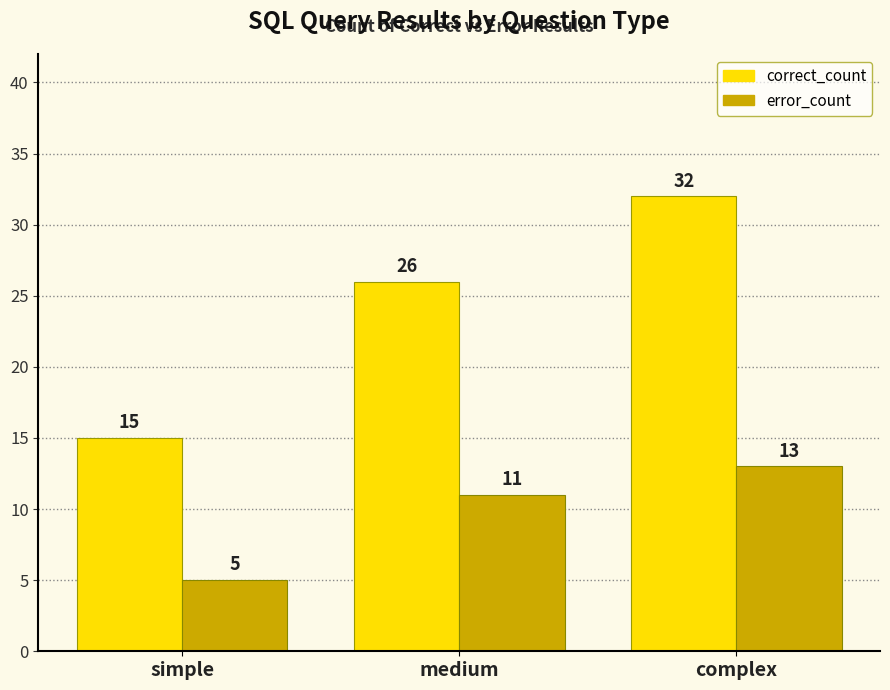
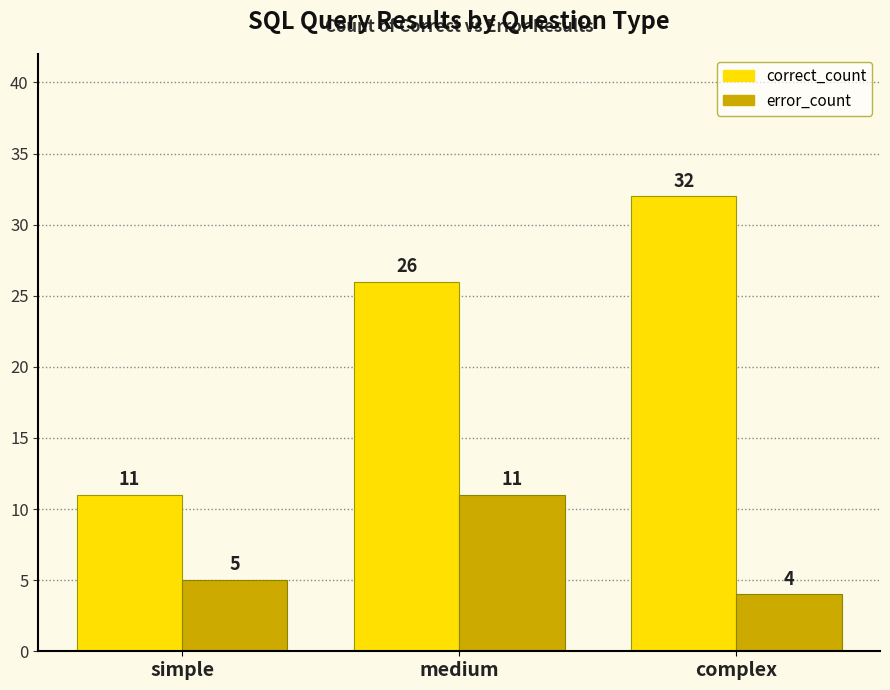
correct_count, simple: 15 -> 11
error_count, complex: 13 -> 4
